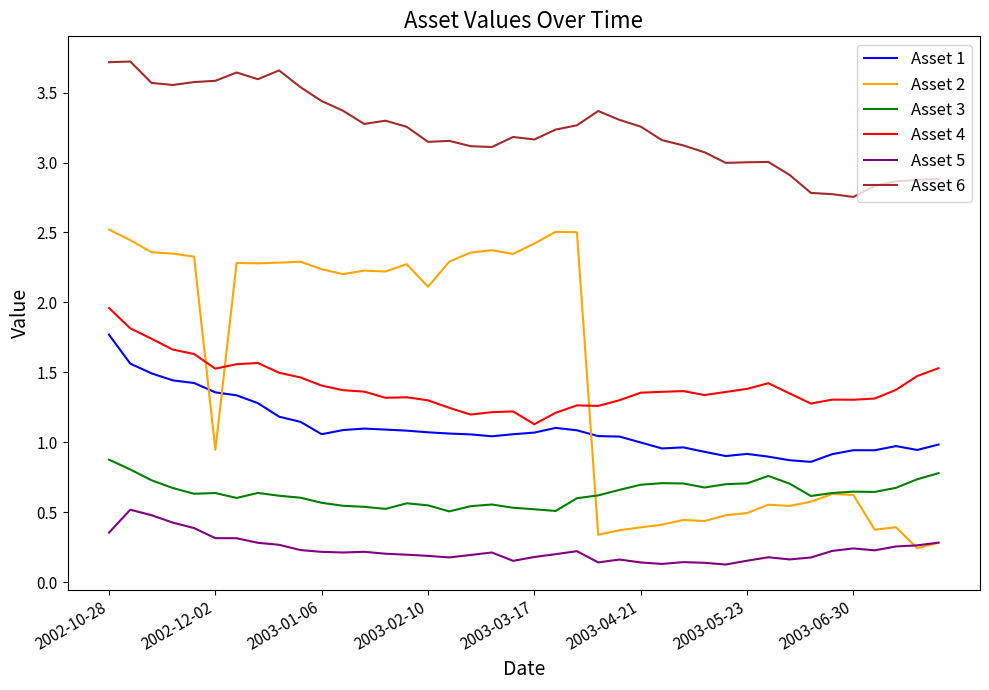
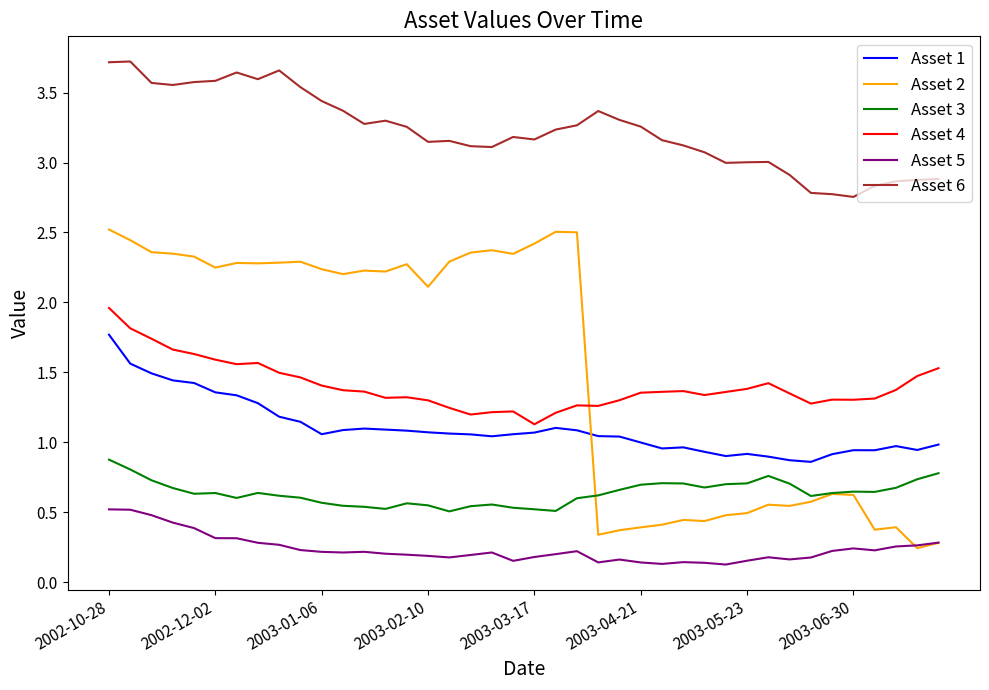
Asset 5, 2002-10-28: 0.36 -> 0.52
Asset 2, 2002-12-02: 0.95 -> 2.25
Asset 4, 2002-12-02: 1.53 -> 1.59
